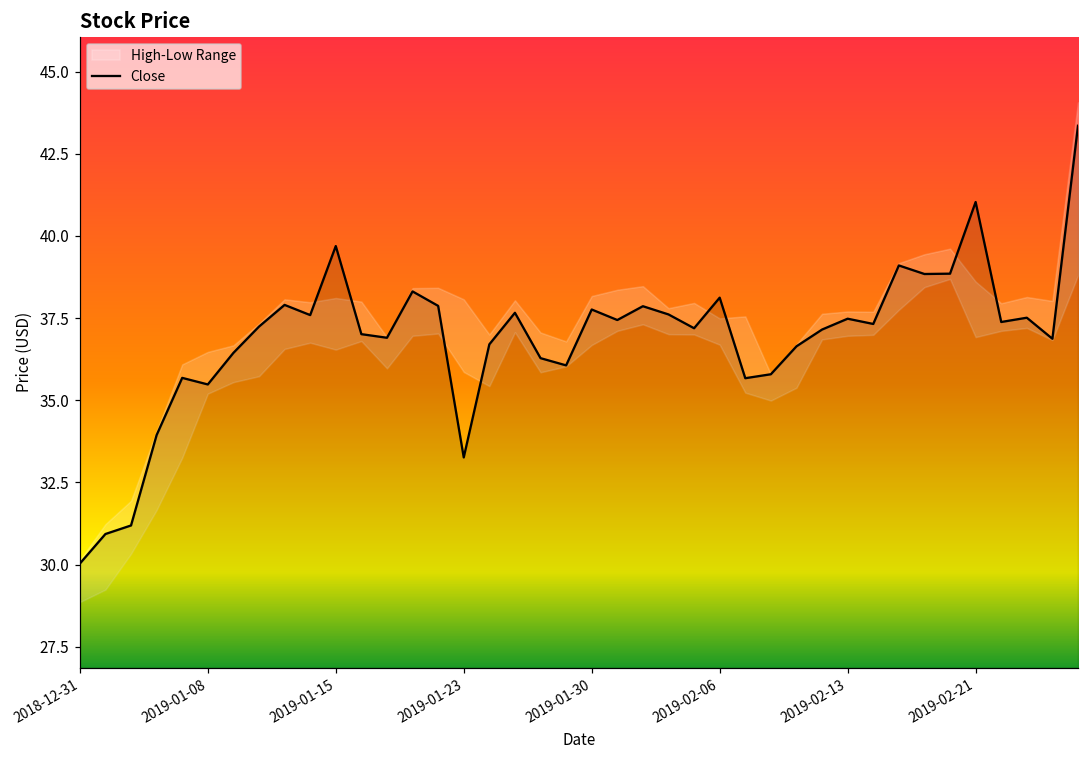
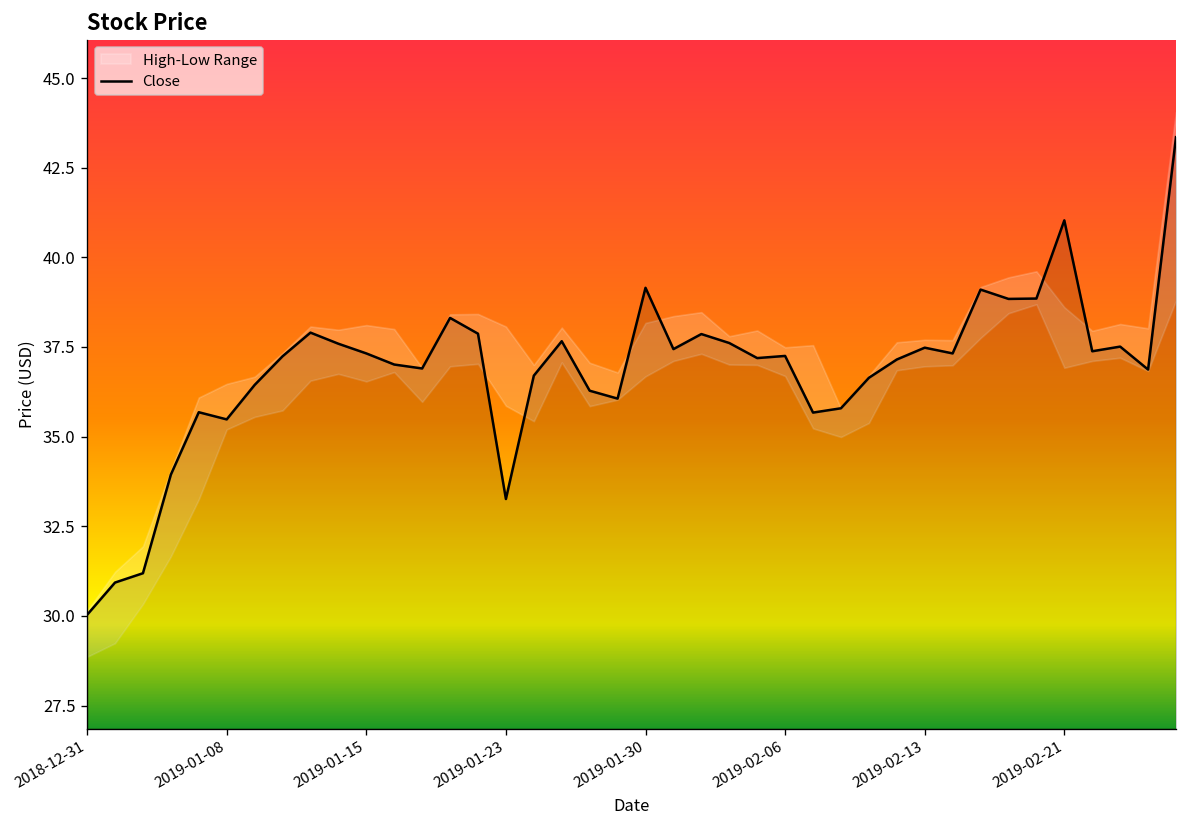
Close, 2019-01-15: 39.7 -> 37.3
Close, 2019-01-30: 37.8 -> 39.2
Close, 2019-02-06: 38.1 -> 37.3
